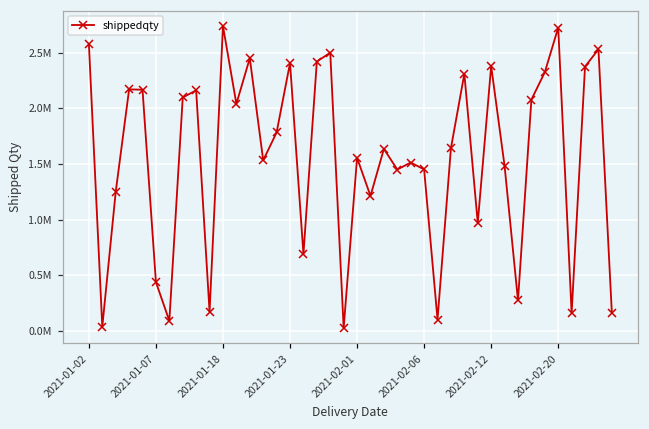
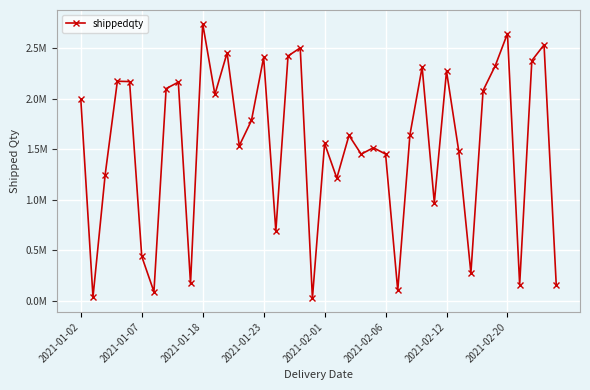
2021-01-02: 2580000 -> 1990000
2021-02-12: 2380000 -> 2270000
2021-02-20: 2730000 -> 2640000
